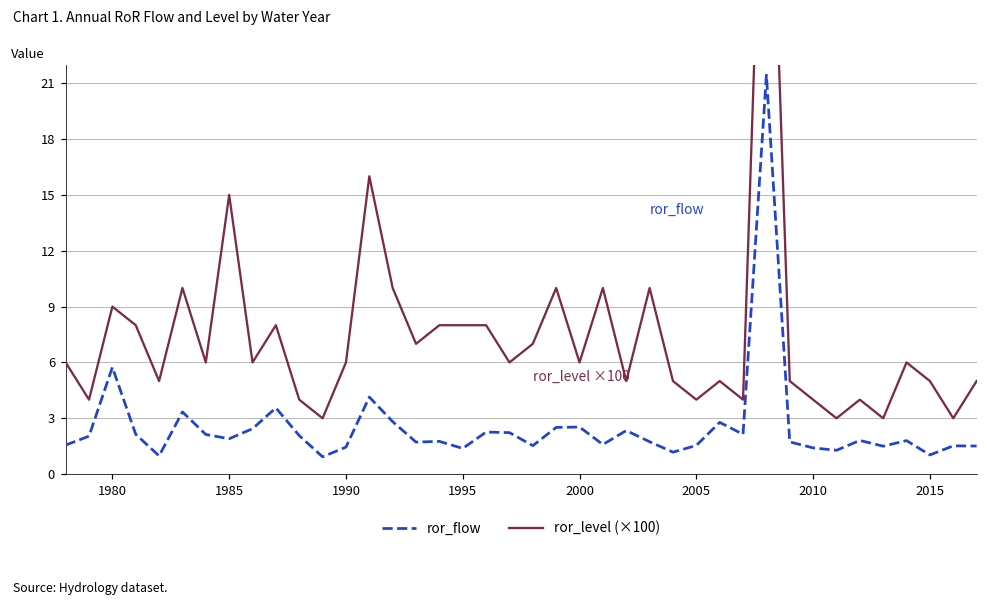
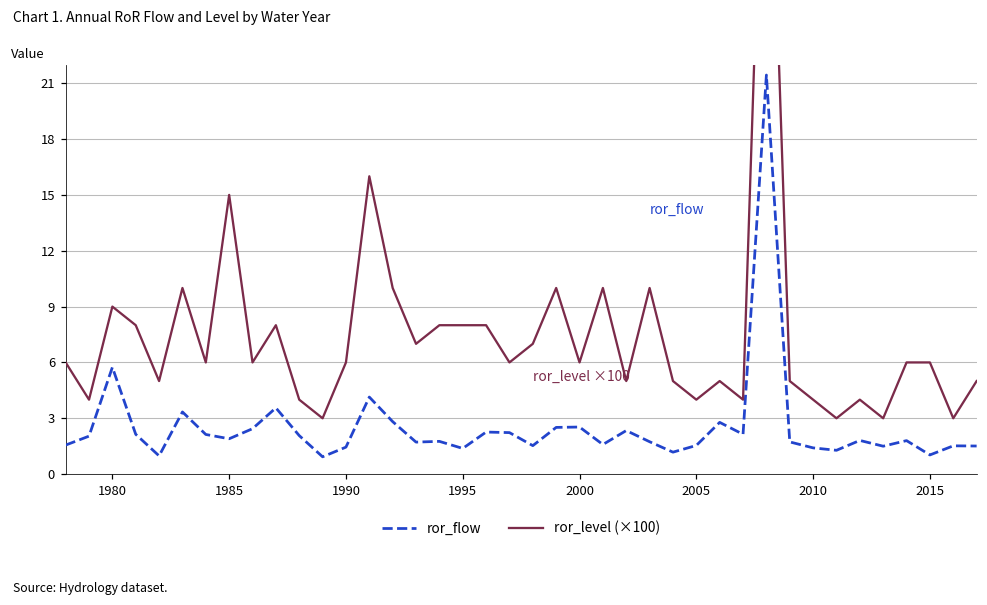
ror_level (×100), 2015: 5.0 -> 6.0
